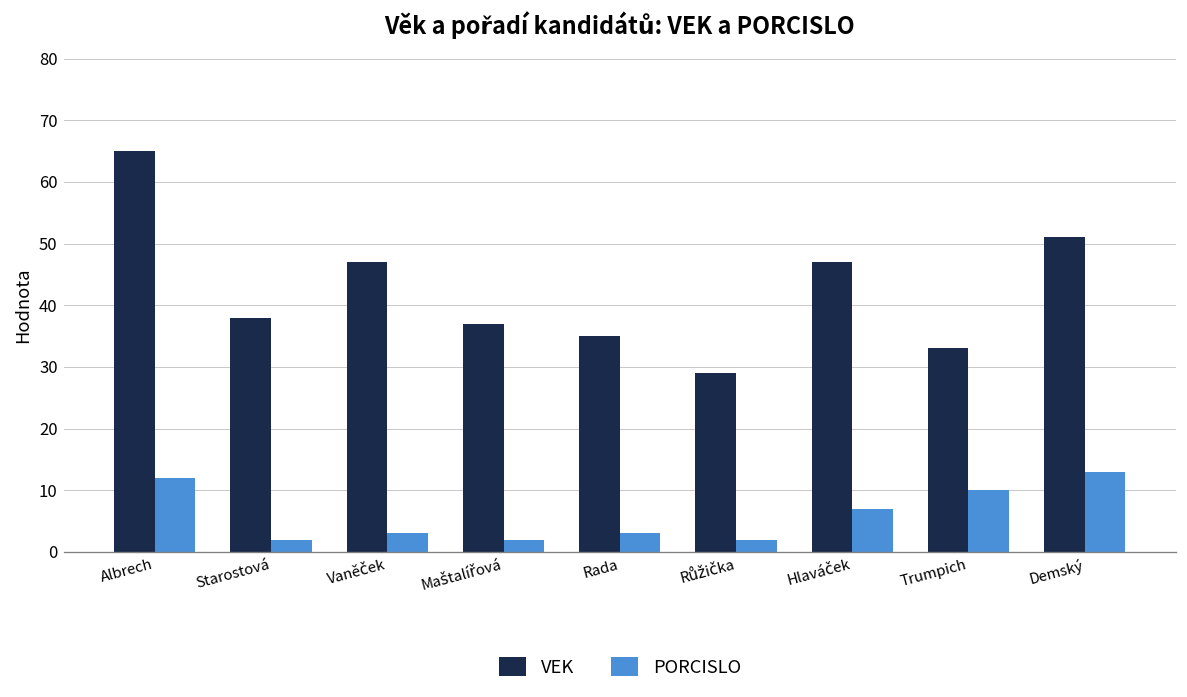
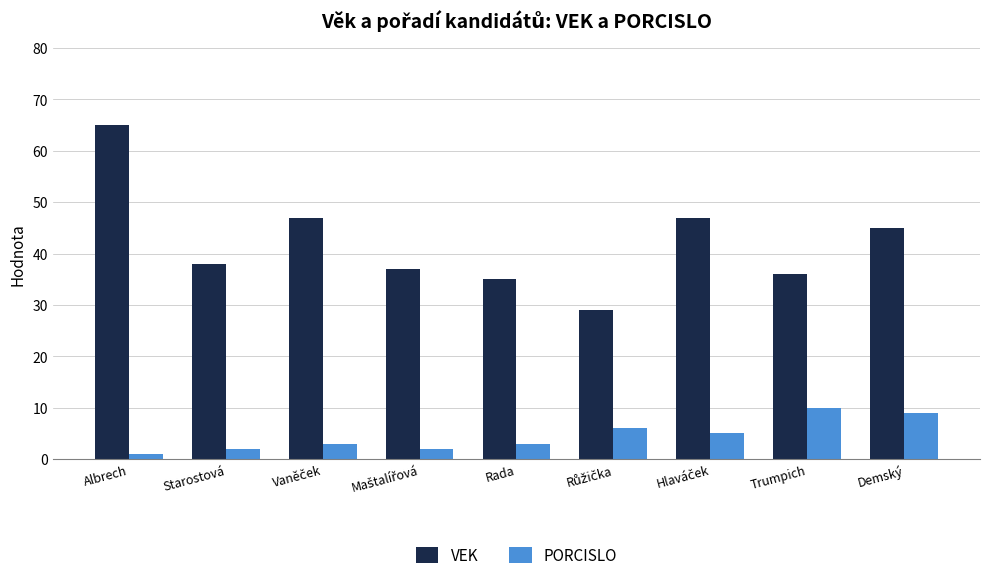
PORCISLO, Albrech: 12 -> 1
PORCISLO, Růžička: 2 -> 6
PORCISLO, Hlaváček: 7 -> 5
VEK, Trumpich: 33 -> 36
VEK, Demský: 51 -> 45
PORCISLO, Demský: 13 -> 9
